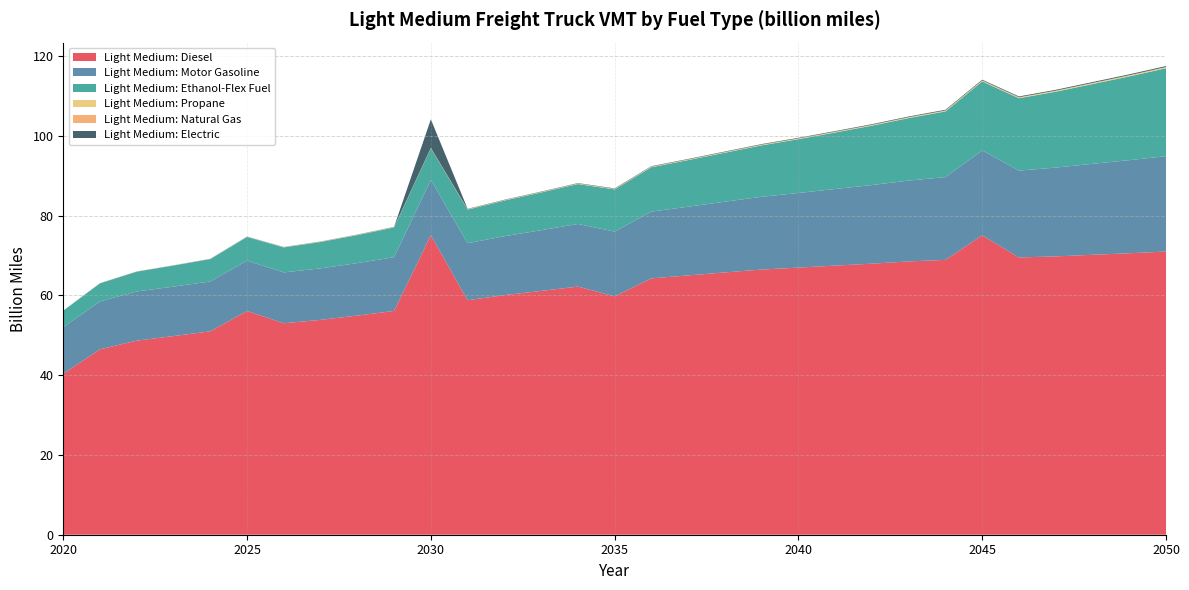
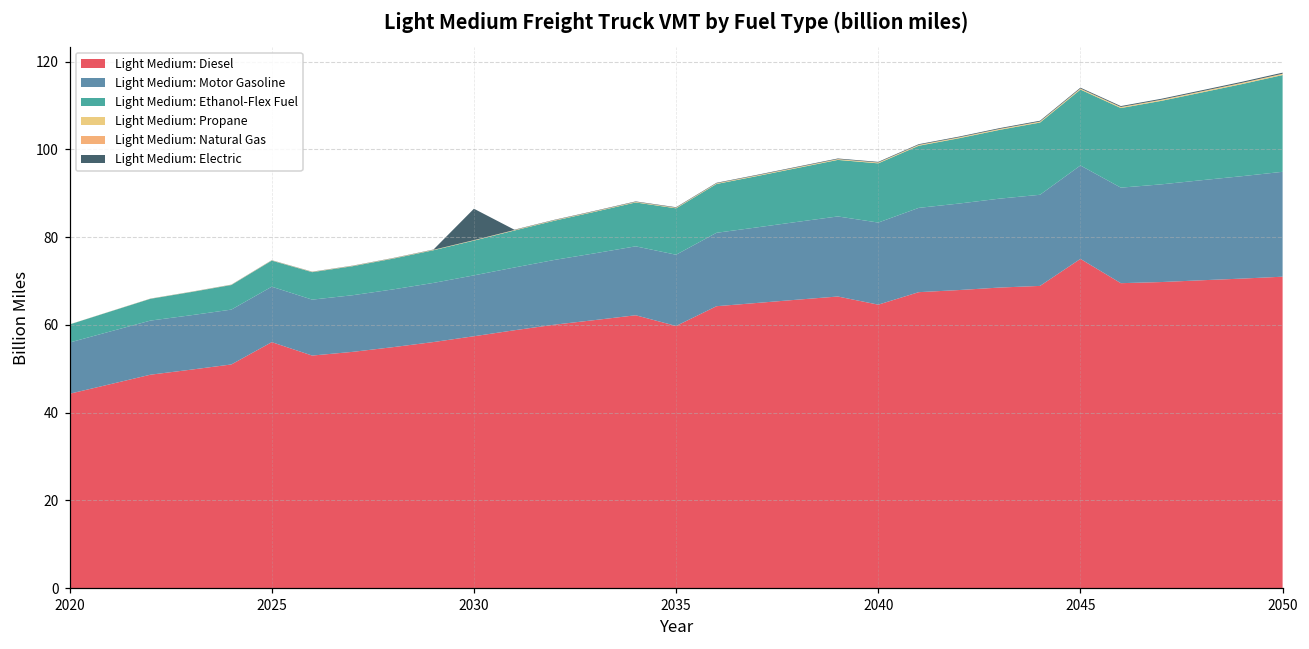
Light Medium: Diesel, 2020: 40 -> 44
Light Medium: Diesel, 2030: 75 -> 57
Light Medium: Diesel, 2040: 67 -> 65
